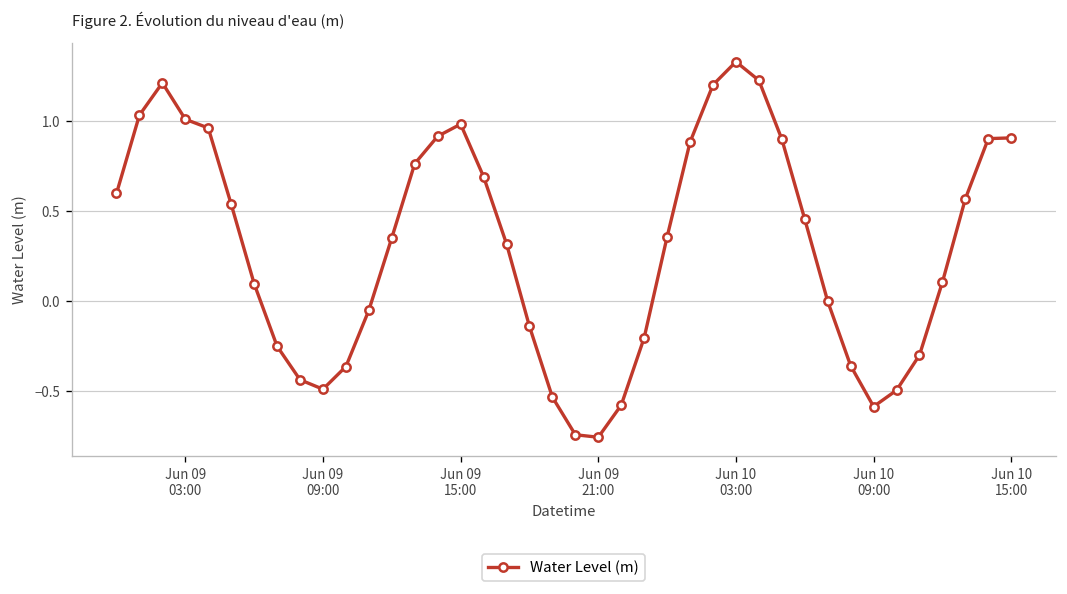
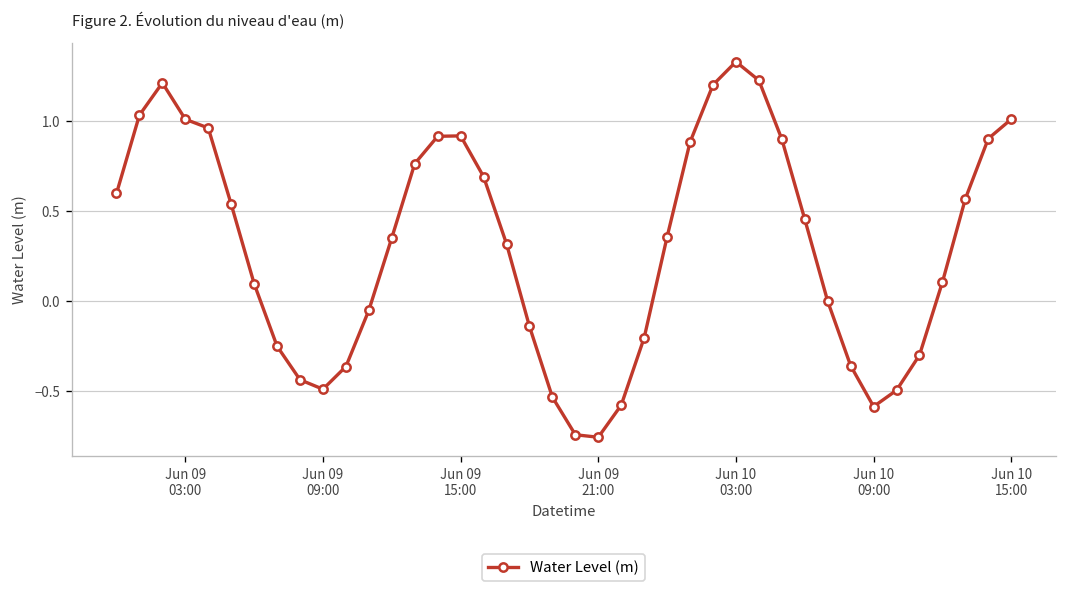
Jun 09 15:00: 0.98 -> 0.92
Jun 10 15:00: 0.91 -> 1.01
